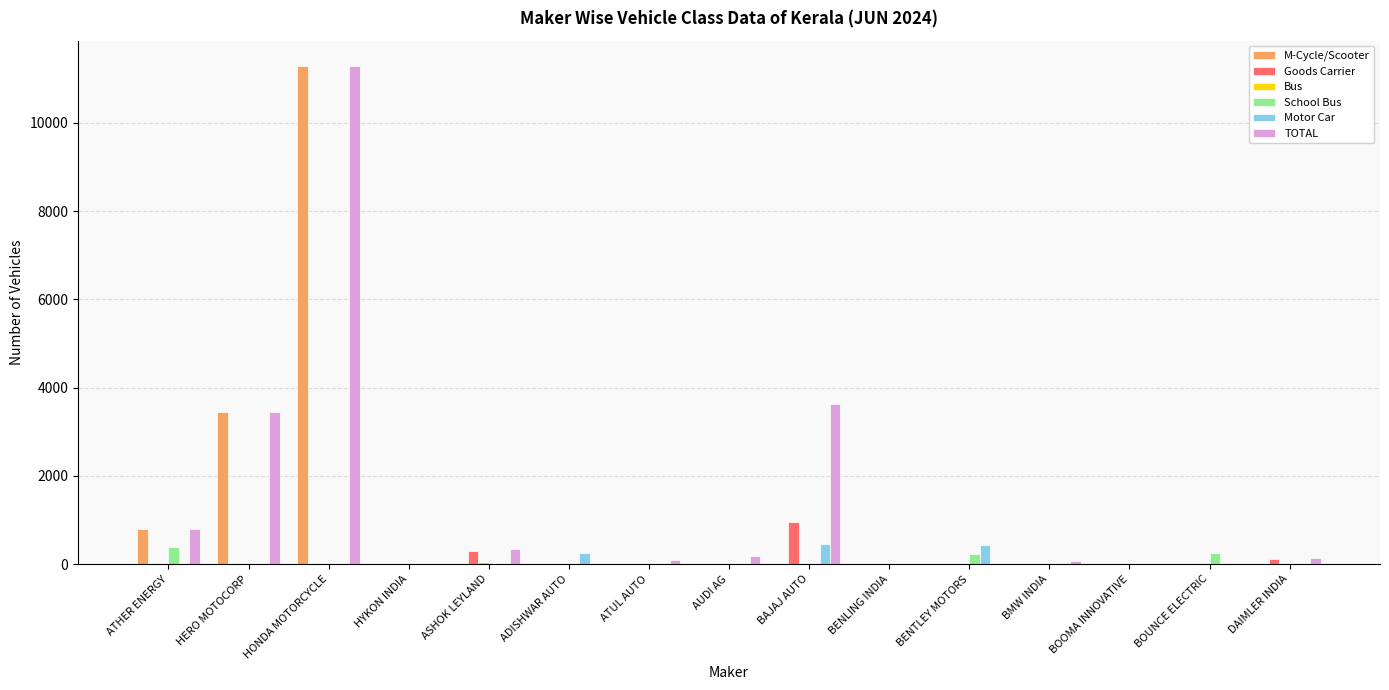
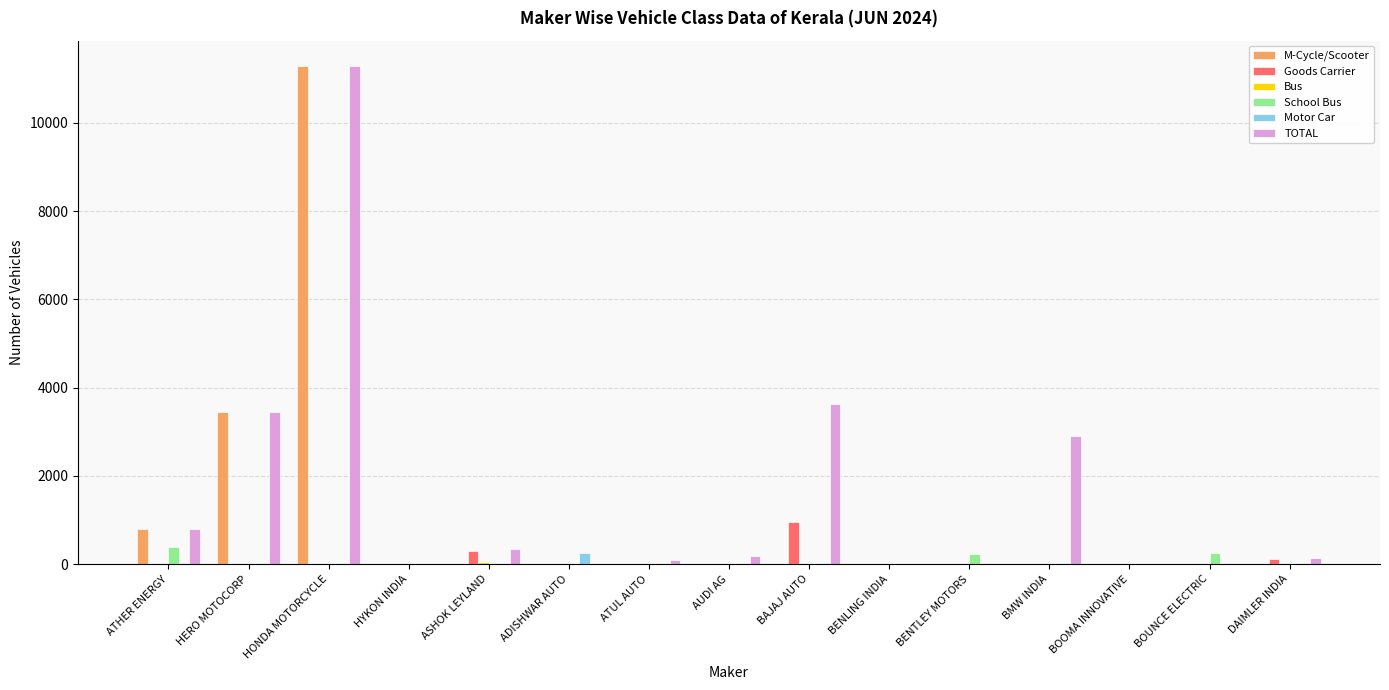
Motor Car, BAJAJ AUTO: 500 -> 0
Motor Car, BENTLEY MOTORS: 400 -> 0
TOTAL, BMW INDIA: 100 -> 2900
